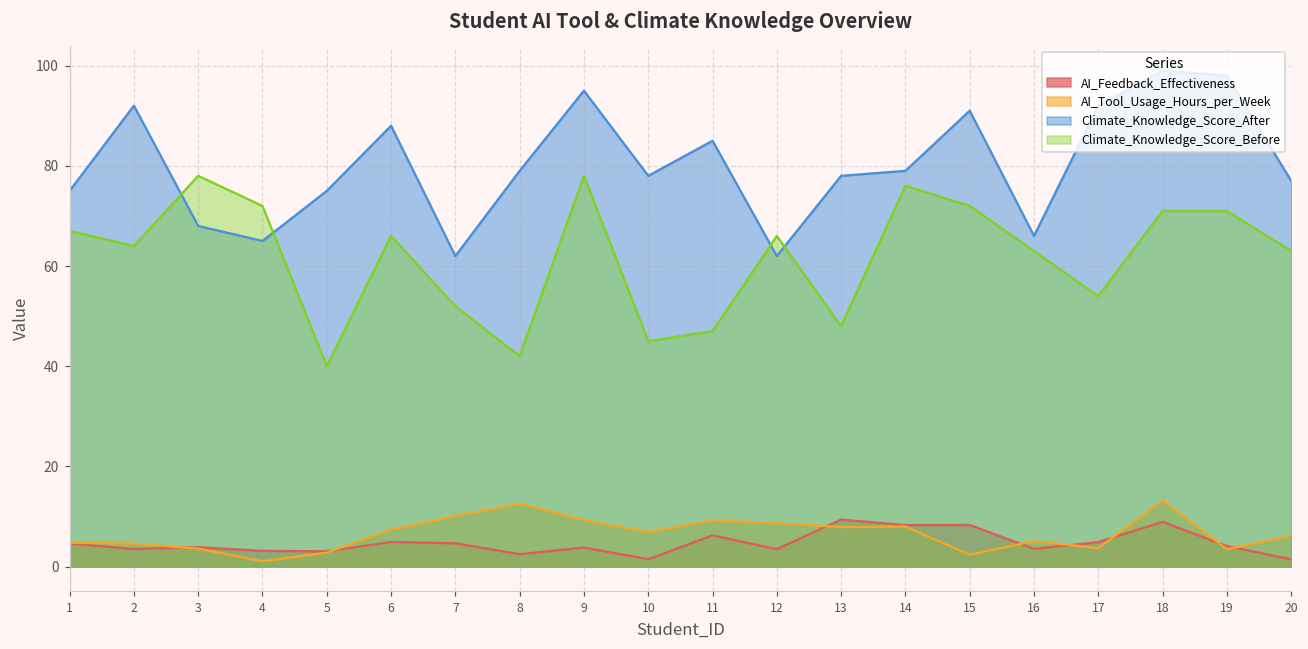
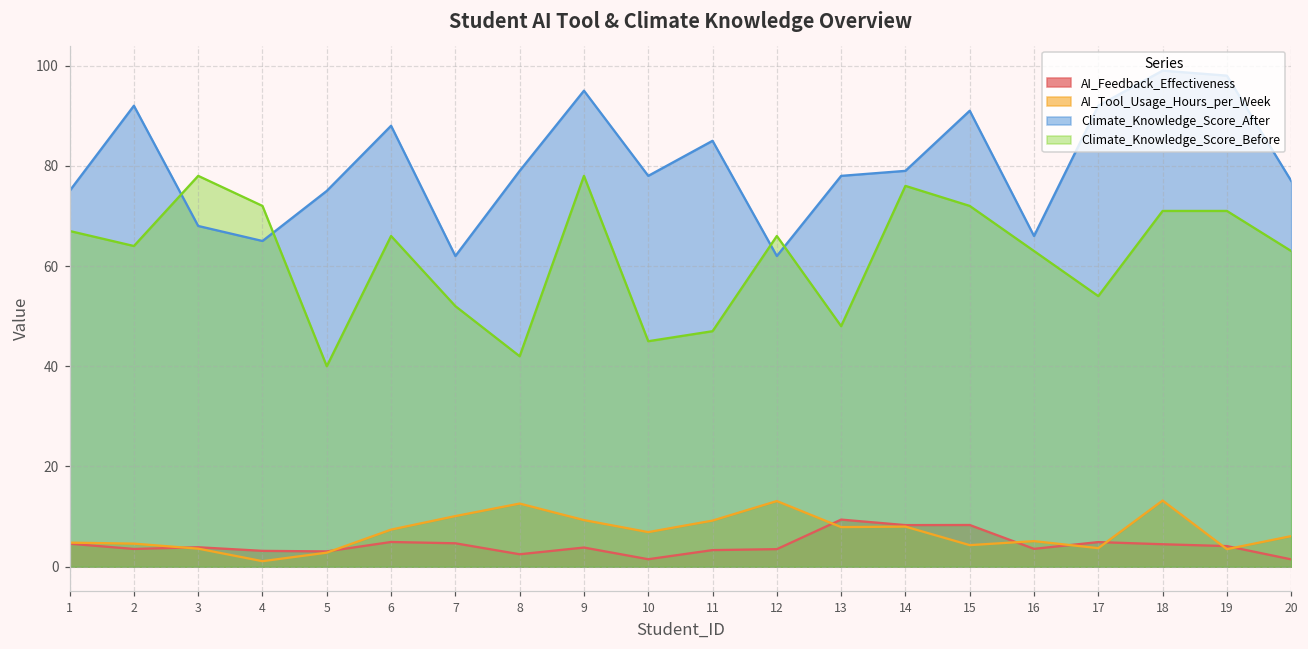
AI_Feedback_Effectiveness, 11: 6 -> 3
AI_Tool_Usage_Hours_per_Week, 12: 9 -> 13
AI_Tool_Usage_Hours_per_Week, 15: 2 -> 4
AI_Feedback_Effectiveness, 18: 9 -> 4
